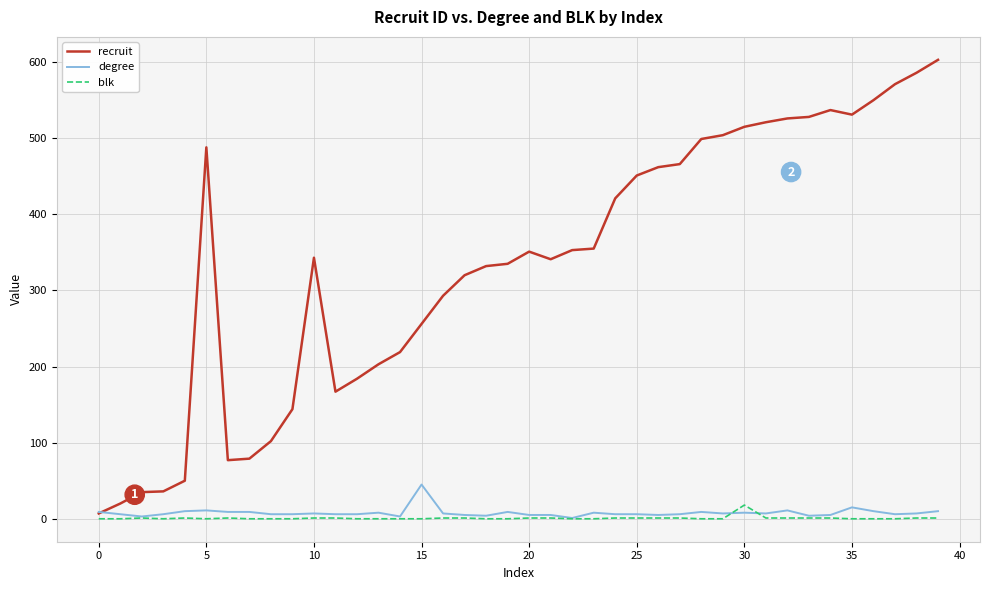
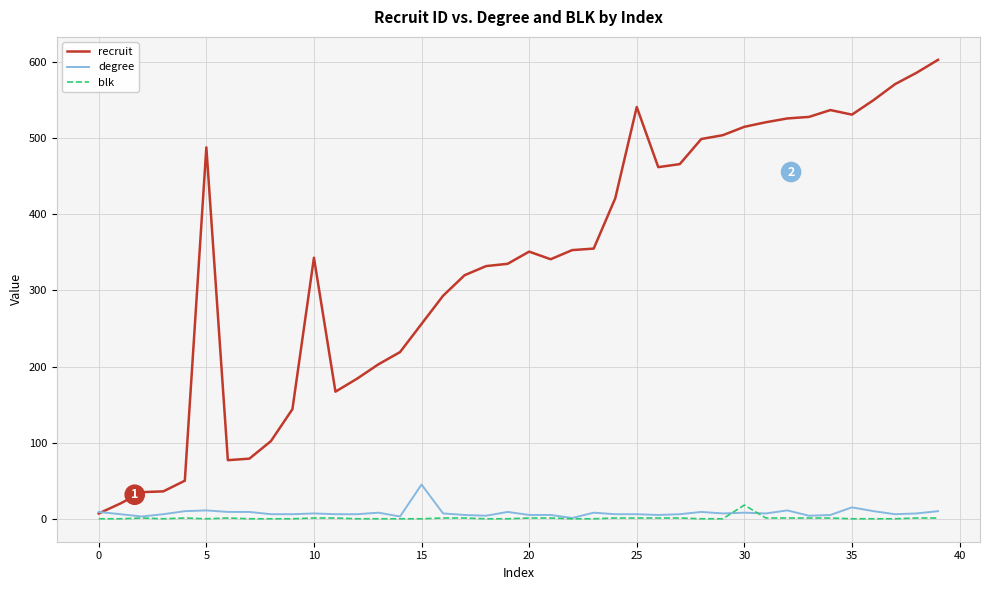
recruit, 25: 450 -> 540
